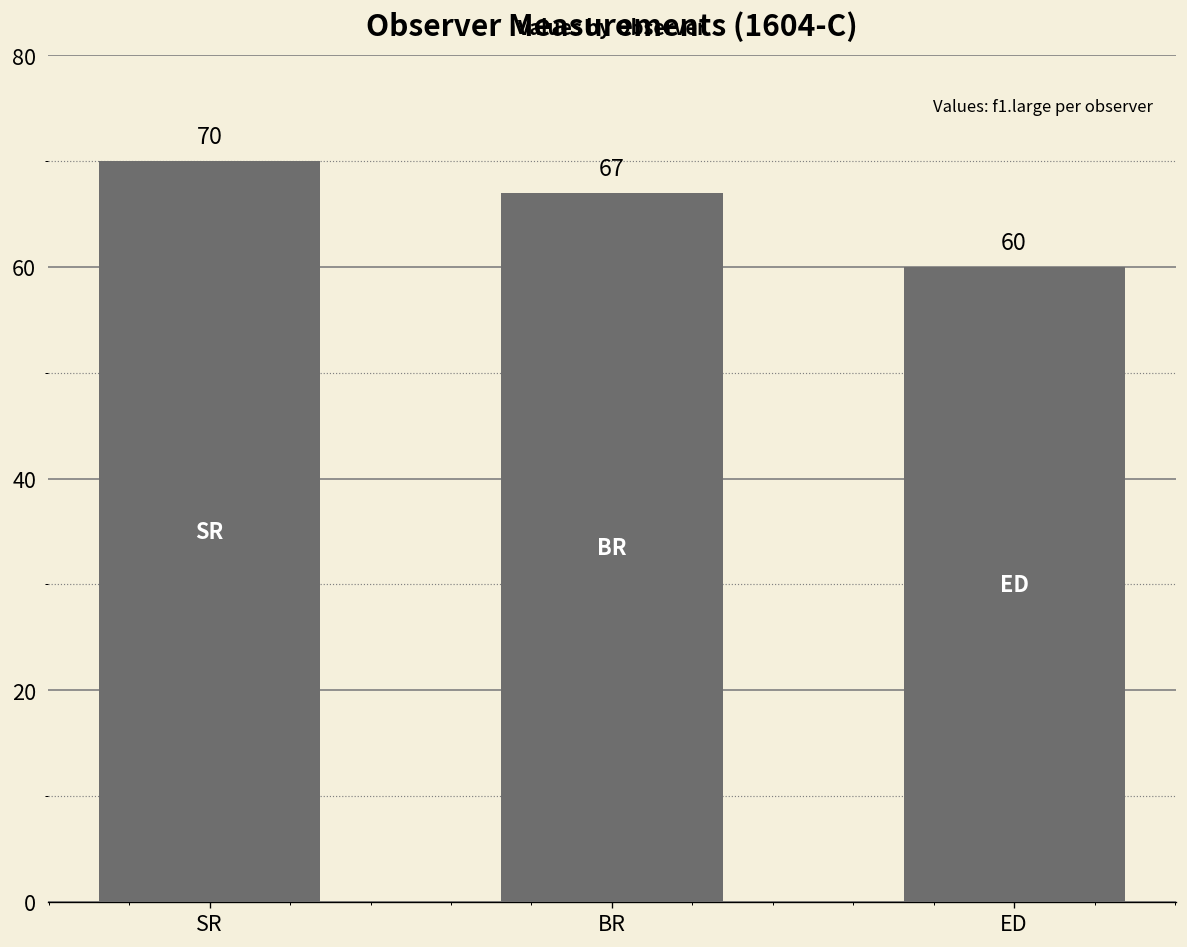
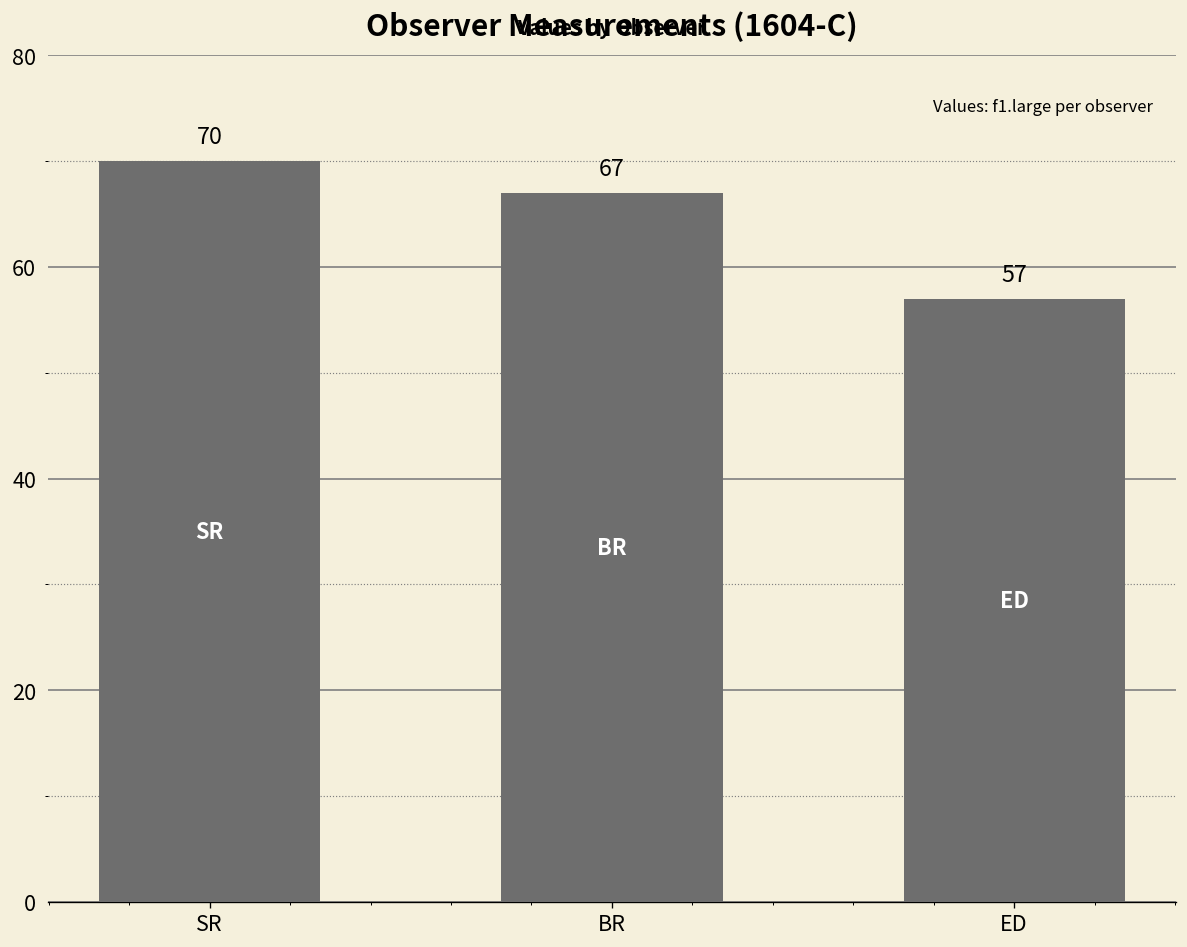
ED: 60 -> 57
